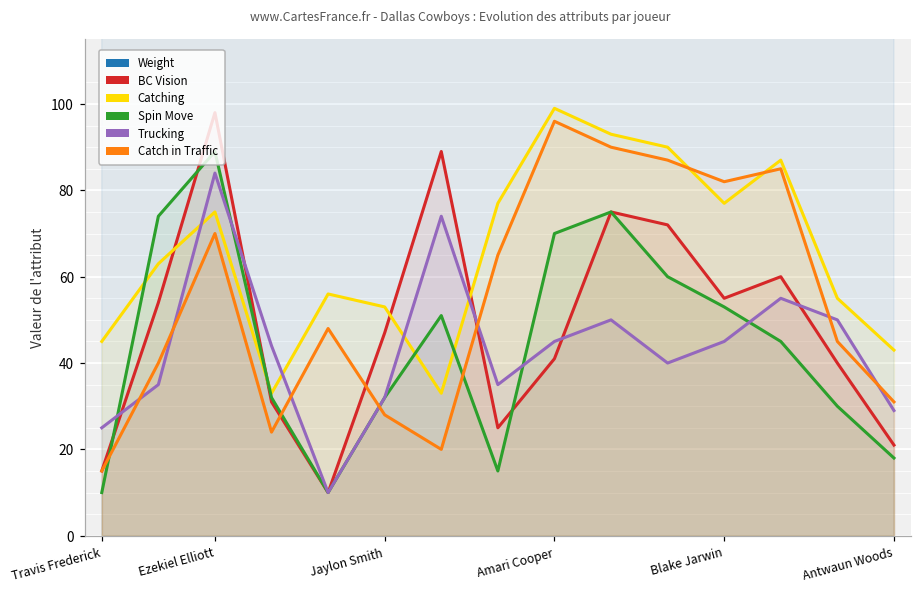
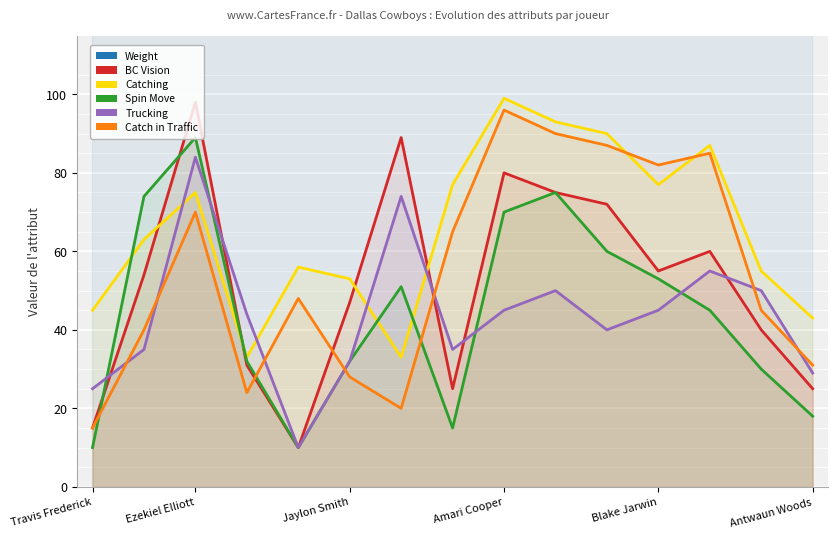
BC Vision, Amari Cooper: 41 -> 80
BC Vision, Antwaun Woods: 21 -> 25
